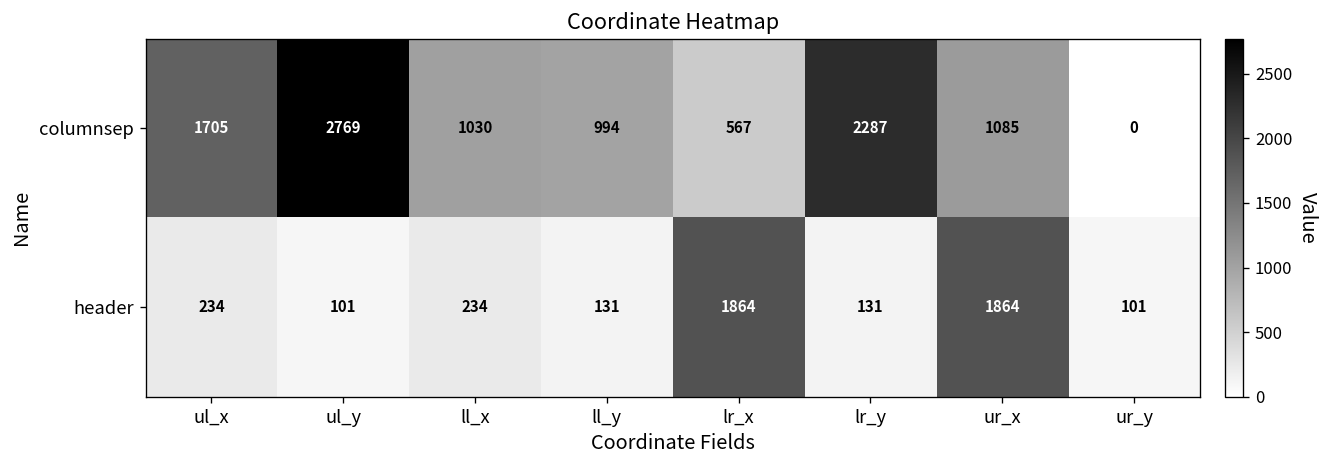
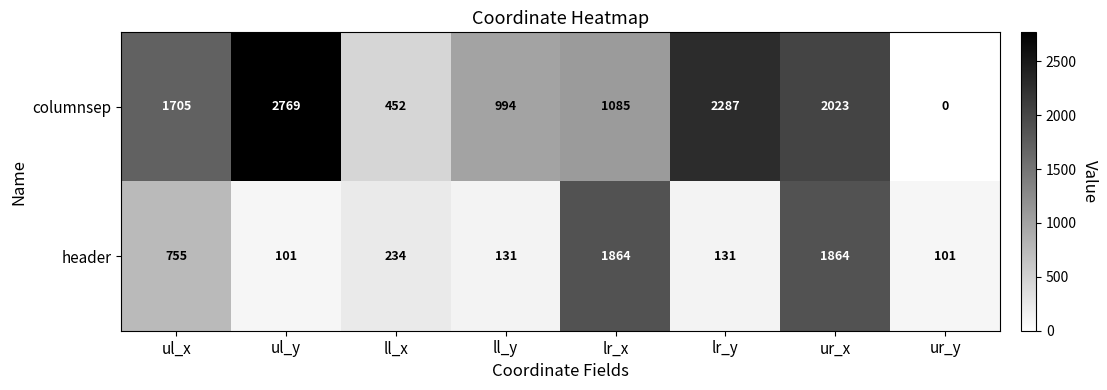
columnsep, ll_x: 1030 -> 452
columnsep, lr_x: 567 -> 1085
columnsep, ur_x: 1085 -> 2023
header, ul_x: 234 -> 755
